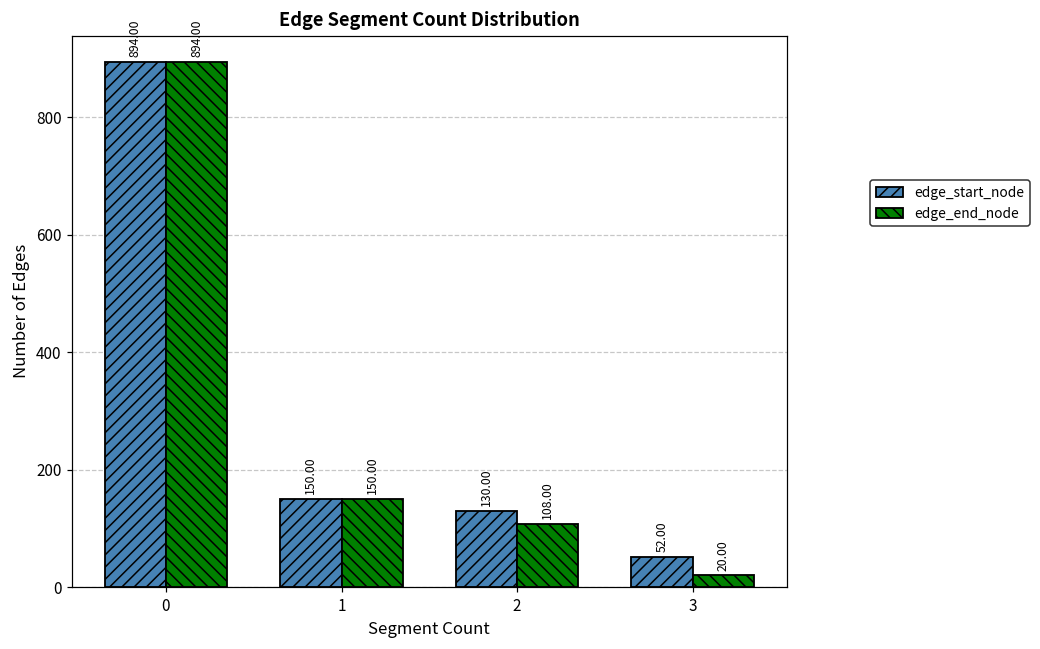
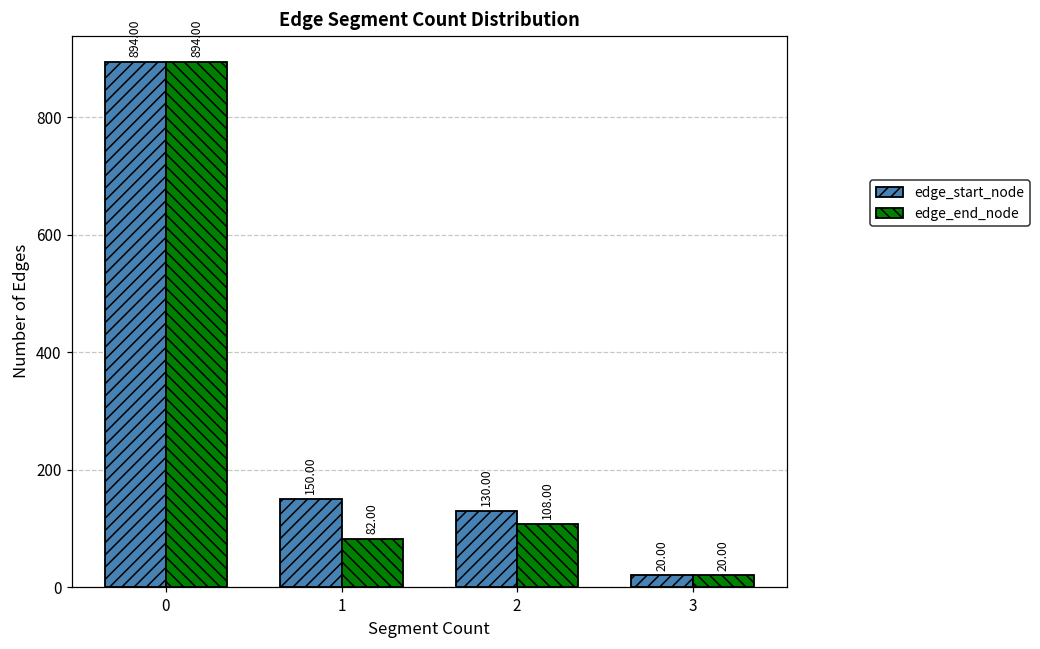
edge_end_node, 1: 150.00 -> 82.00
edge_start_node, 3: 52.00 -> 20.00
